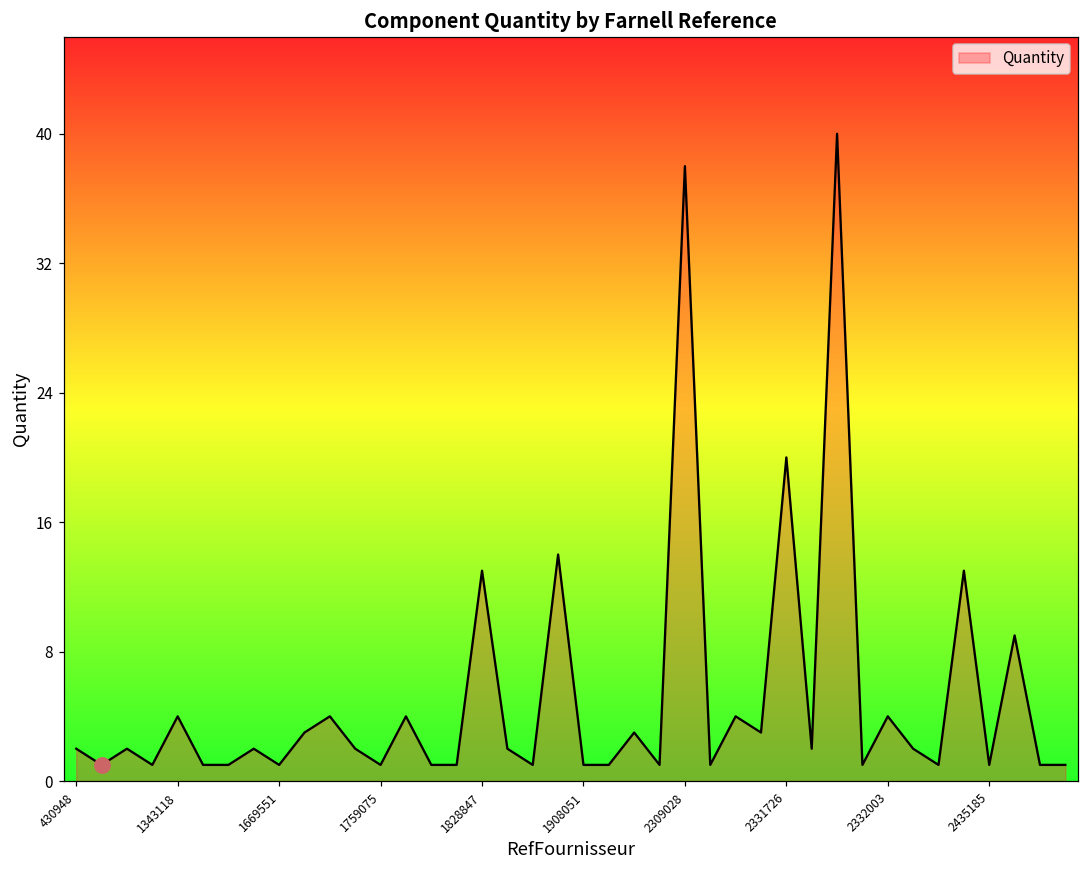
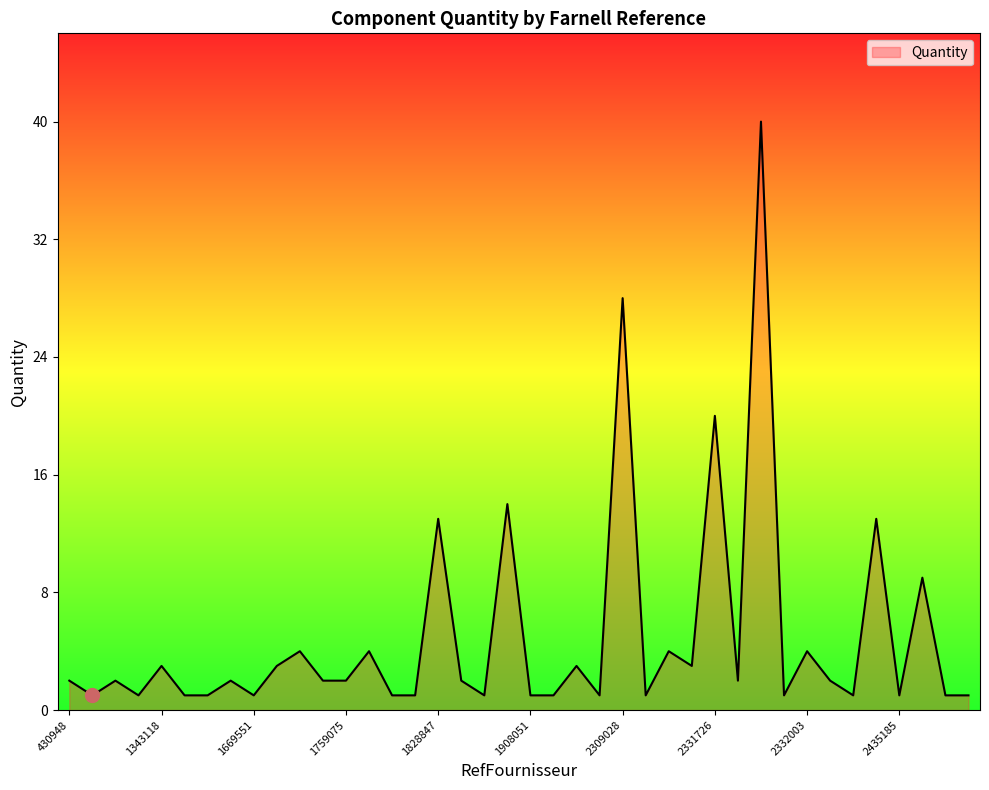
Quantity, 1343118: 4 -> 3
Quantity, 1759075: 1 -> 2
Quantity, 2309028: 38 -> 28
